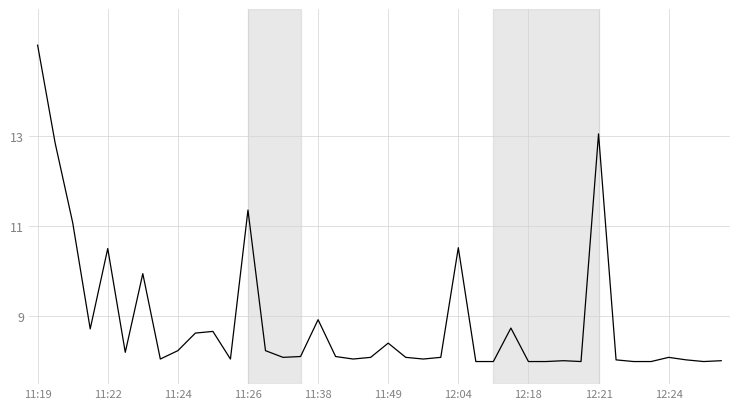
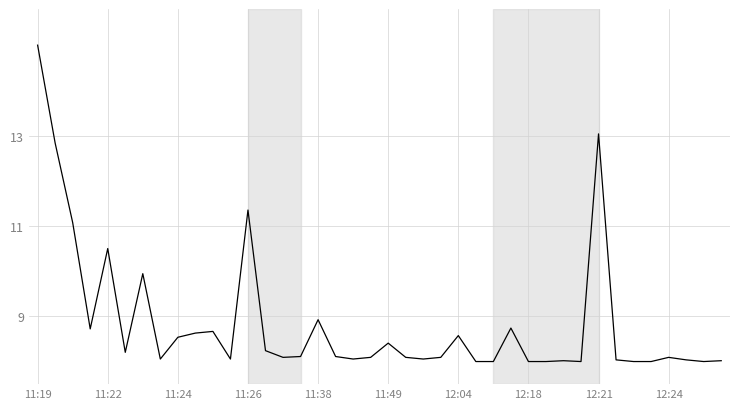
11:24: 8.2 -> 8.5
12:04: 10.5 -> 8.6
